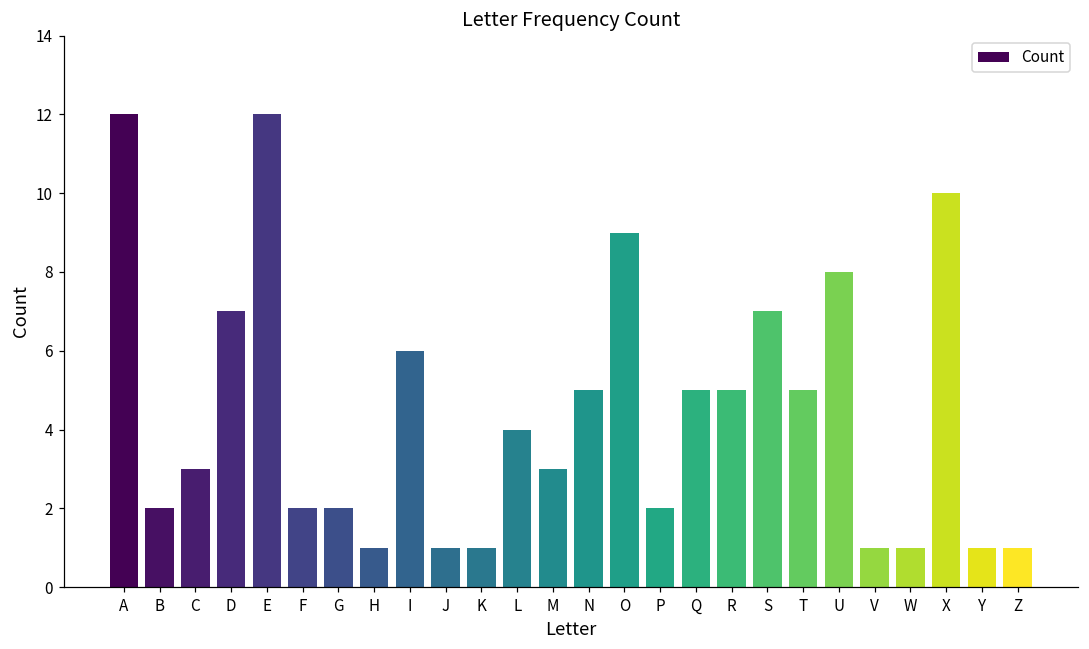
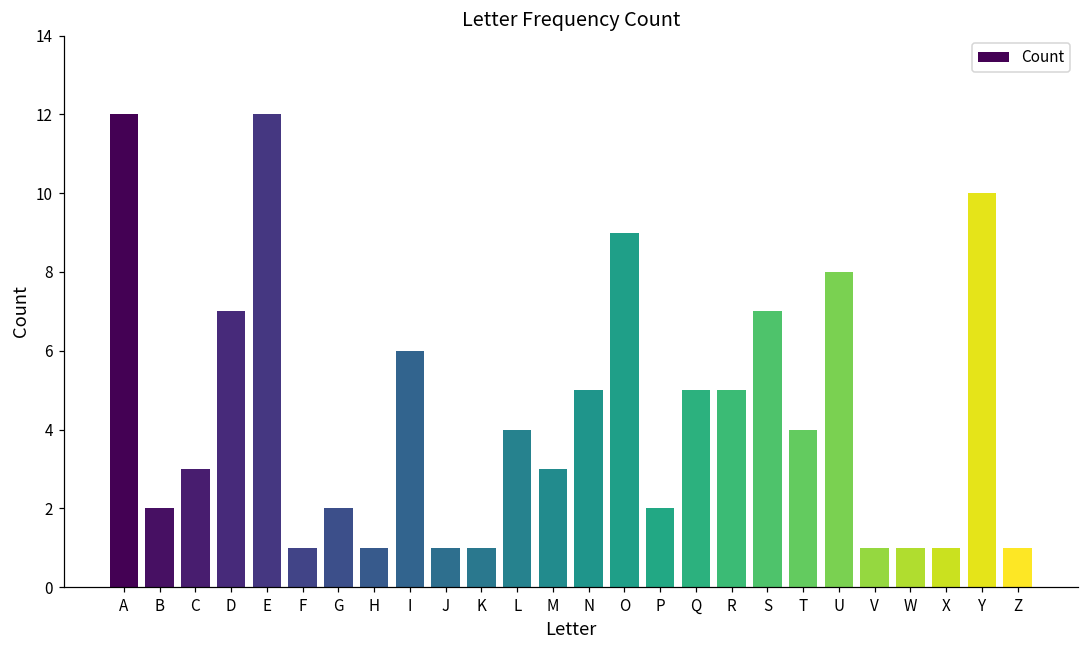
F: 2 -> 1
T: 5 -> 4
X: 10 -> 1
Y: 1 -> 10
